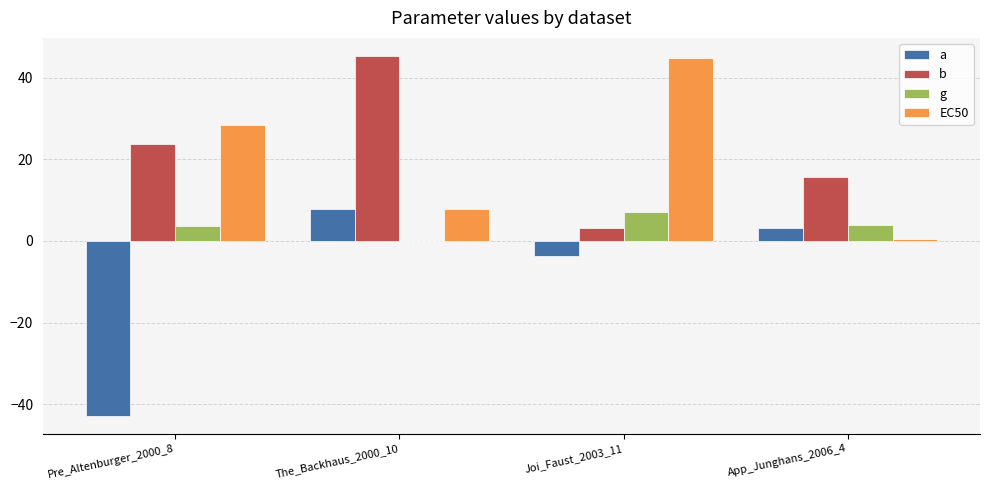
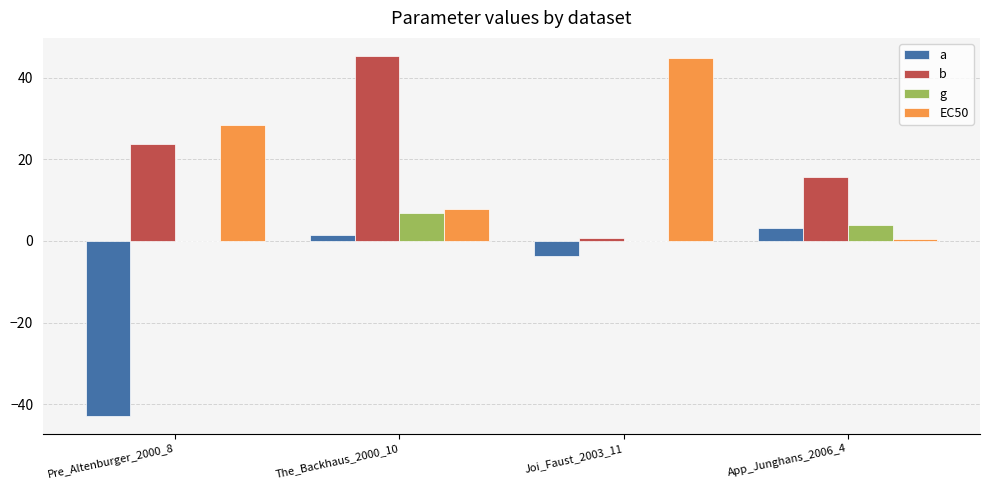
g, Pre_Altenburger_2000_8: 4 -> 0
a, The_Backhaus_2000_10: 8 -> 1
g, The_Backhaus_2000_10: 0 -> 7
b, Joi_Faust_2003_11: 3 -> 1
g, Joi_Faust_2003_11: 7 -> 0
